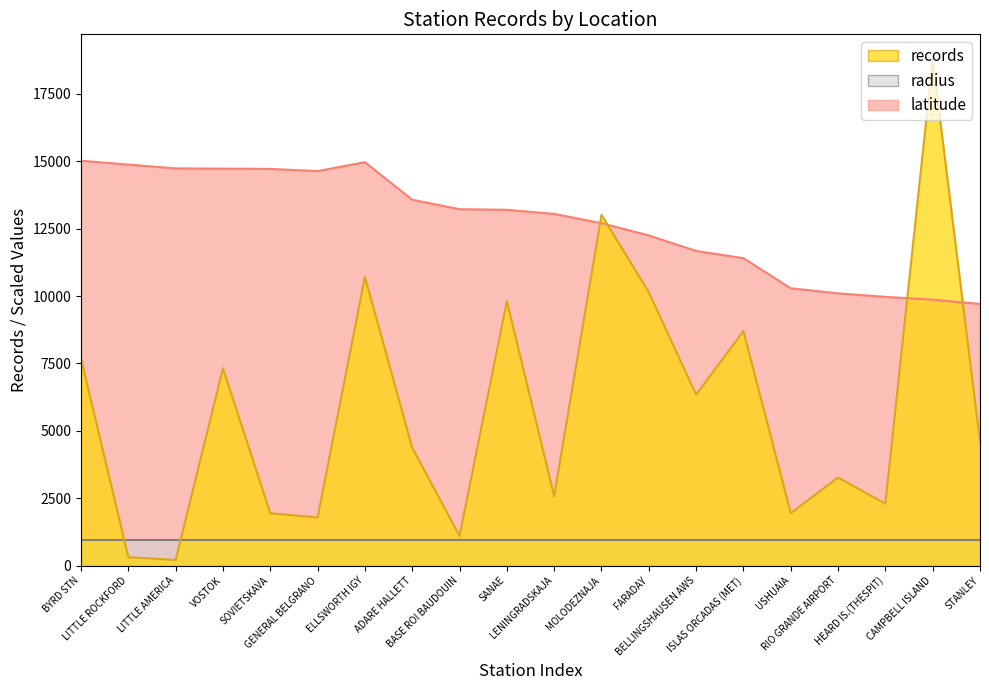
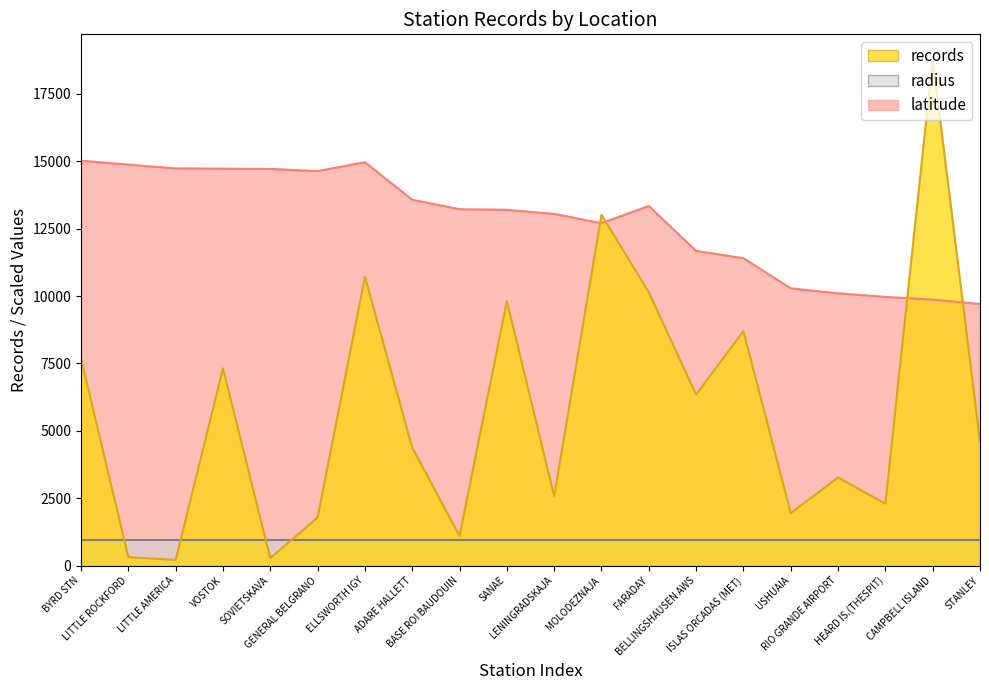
records, SOVIETSKAVA: 1900 -> 300
latitude, FARADAY: 12300 -> 13300
